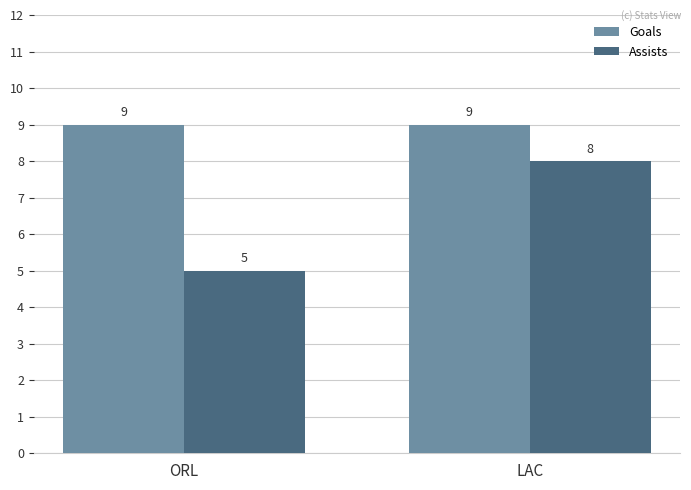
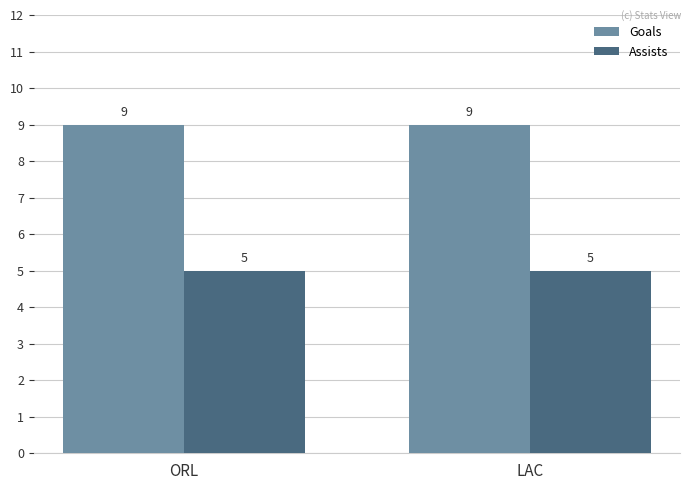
Assists, LAC: 8 -> 5
